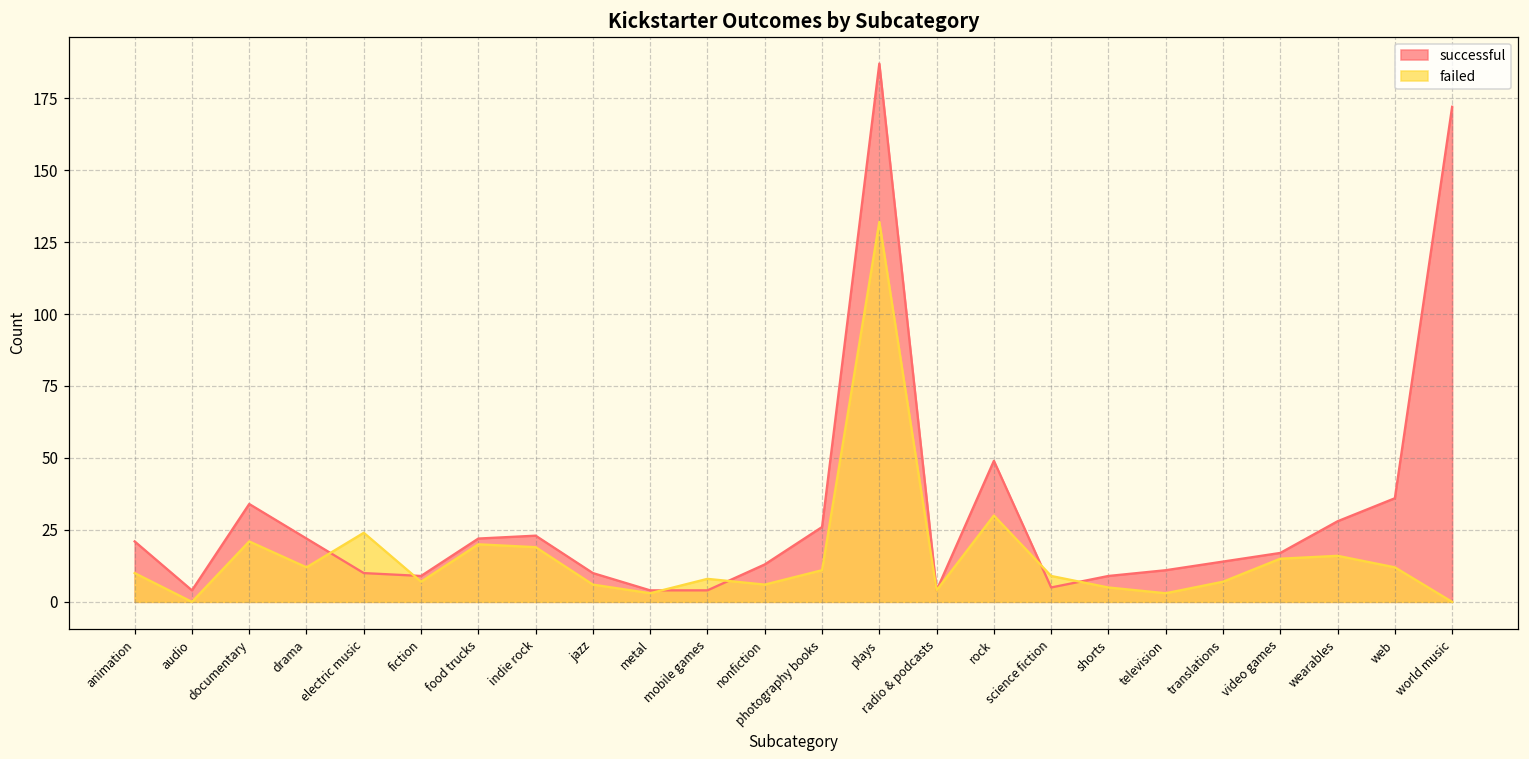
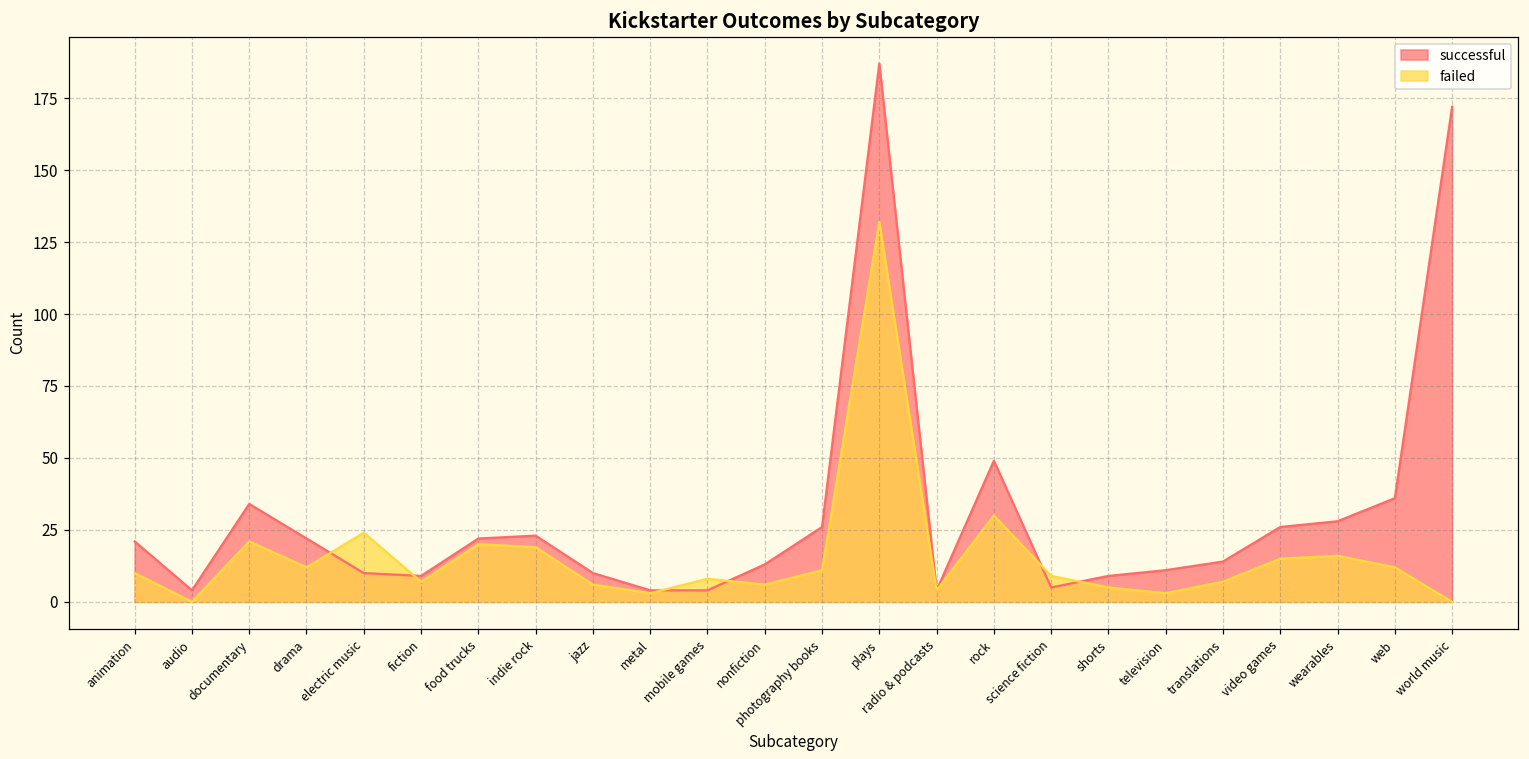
successful, video games: 17 -> 26
